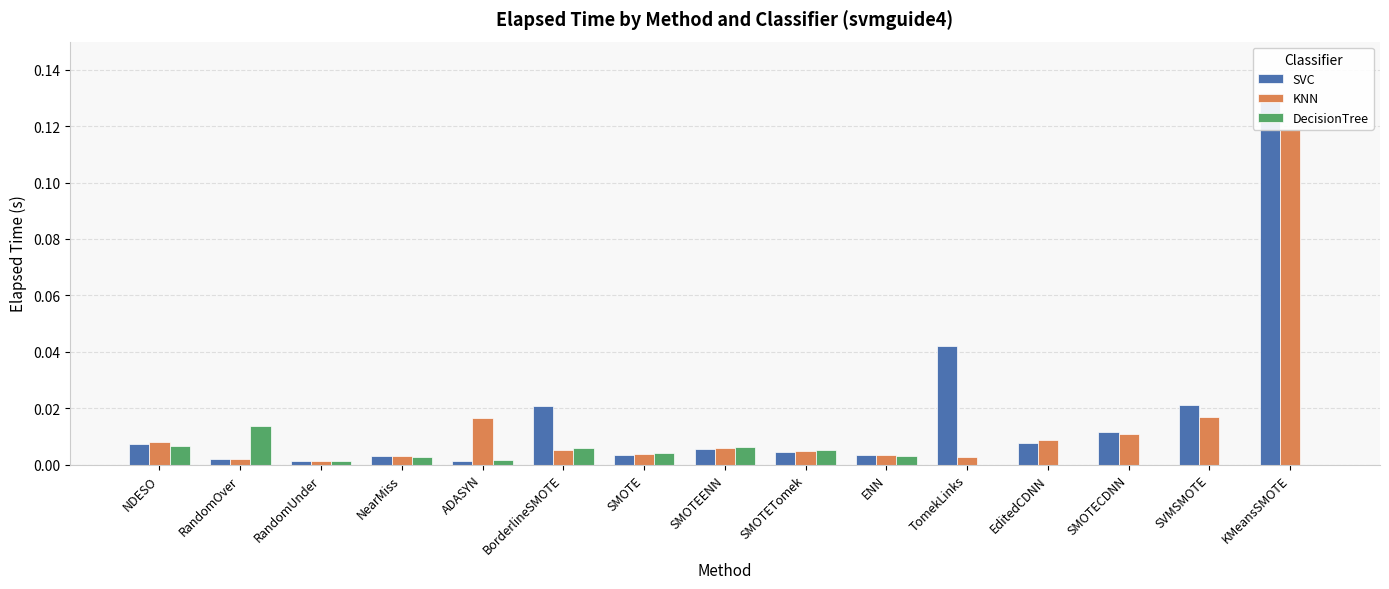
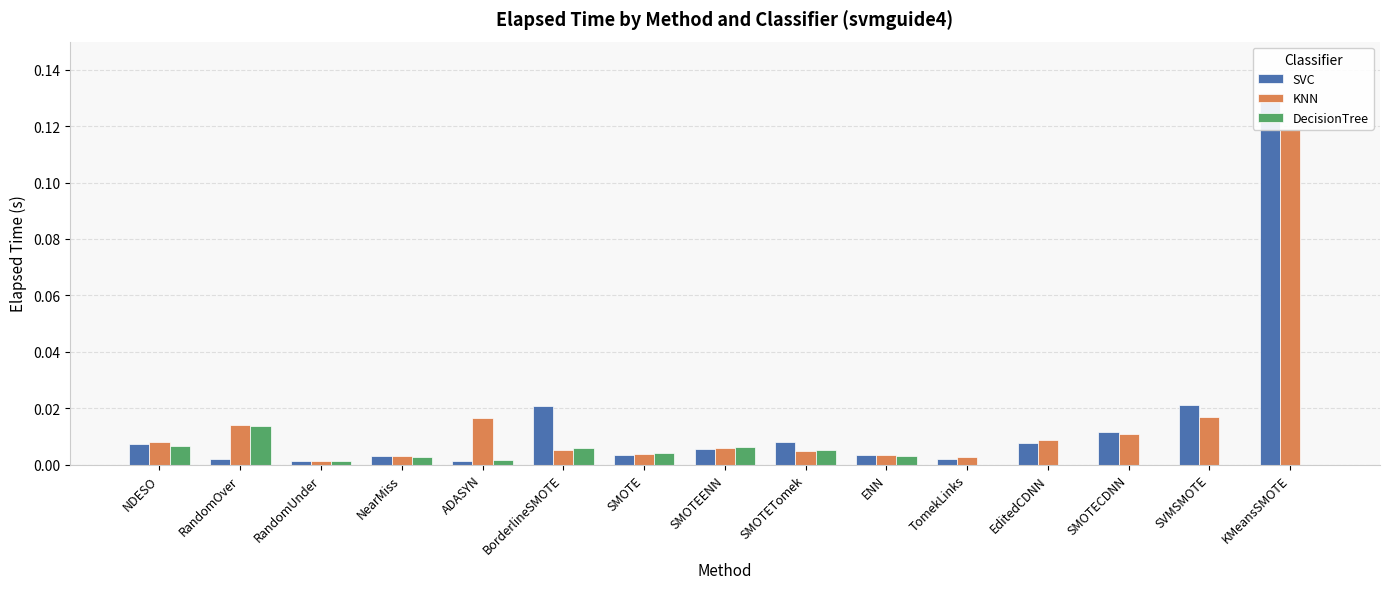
KNN, RandomOver: 0.002 -> 0.014
SVC, SMOTETomek: 0.005 -> 0.008
SVC, TomekLinks: 0.042 -> 0.002
